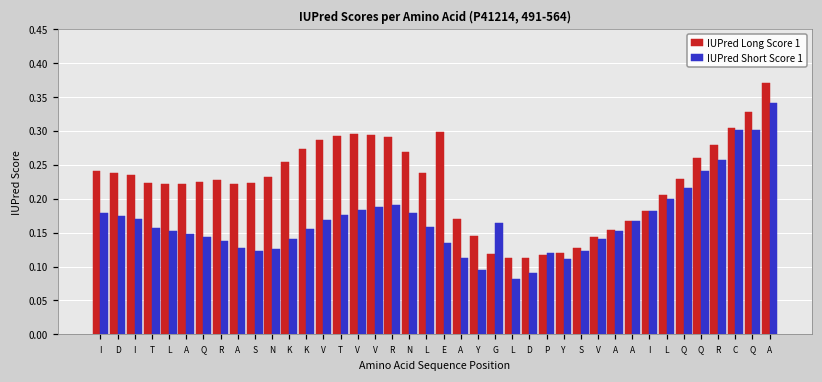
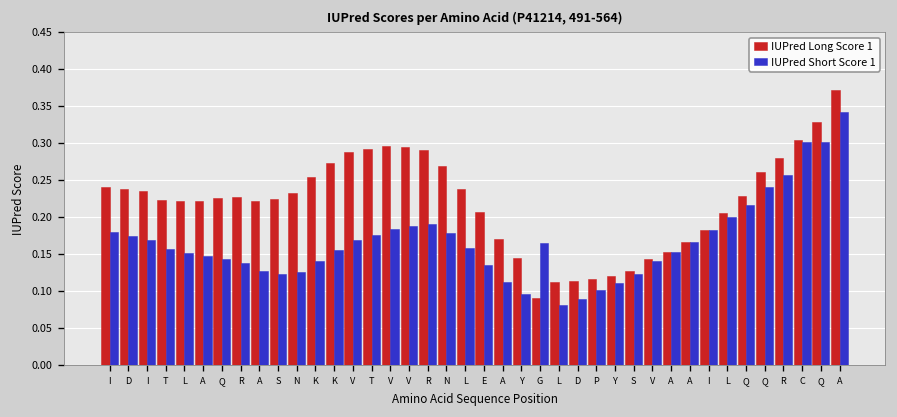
IUPred Long Score 1, E: 0.30 -> 0.21
IUPred Long Score 1, G: 0.12 -> 0.09
IUPred Short Score 1, P: 0.12 -> 0.10
